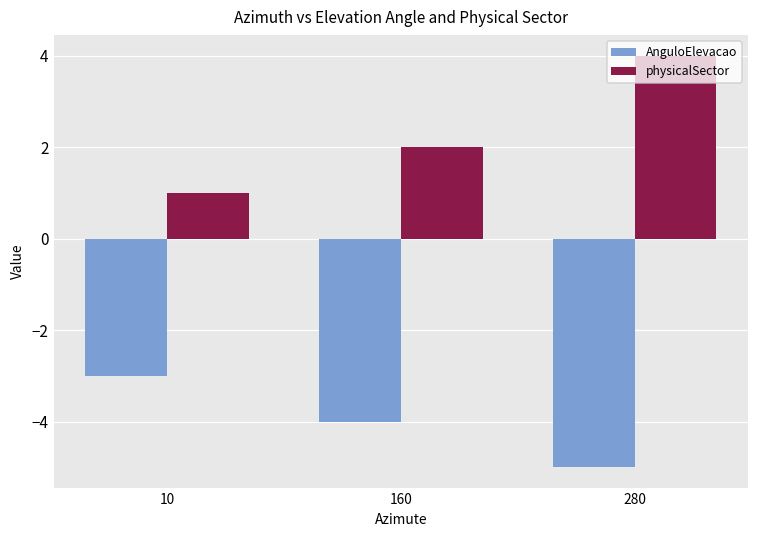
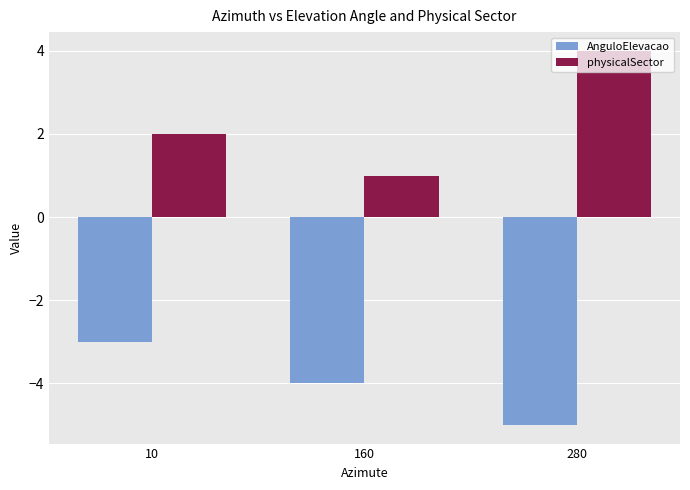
physicalSector, 10: 1 -> 2
physicalSector, 160: 2 -> 1
